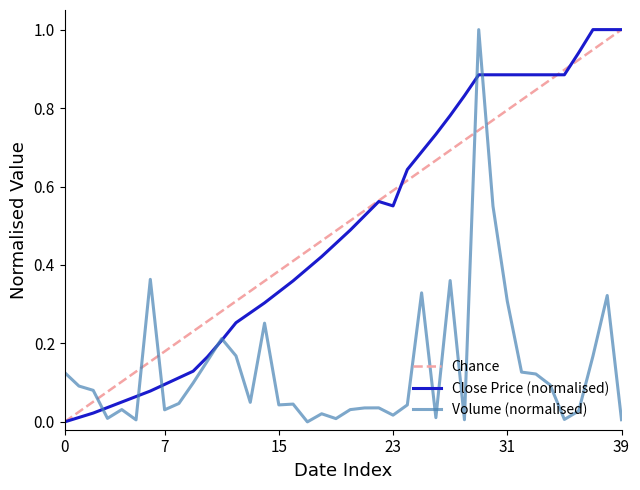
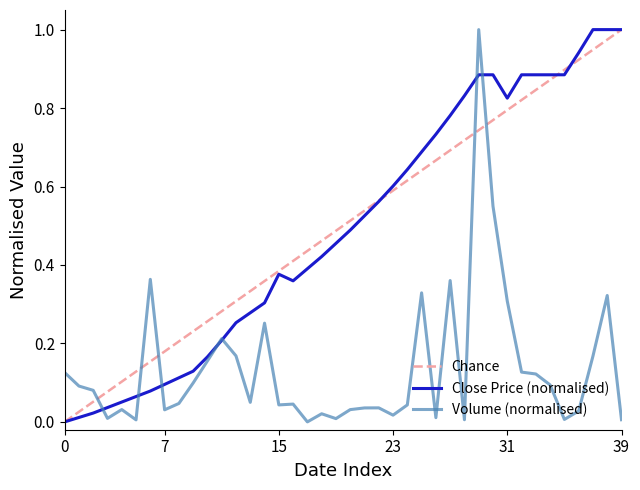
Close Price (normalised), 15: 0.33 -> 0.38
Close Price (normalised), 23: 0.55 -> 0.60
Close Price (normalised), 31: 0.88 -> 0.83
